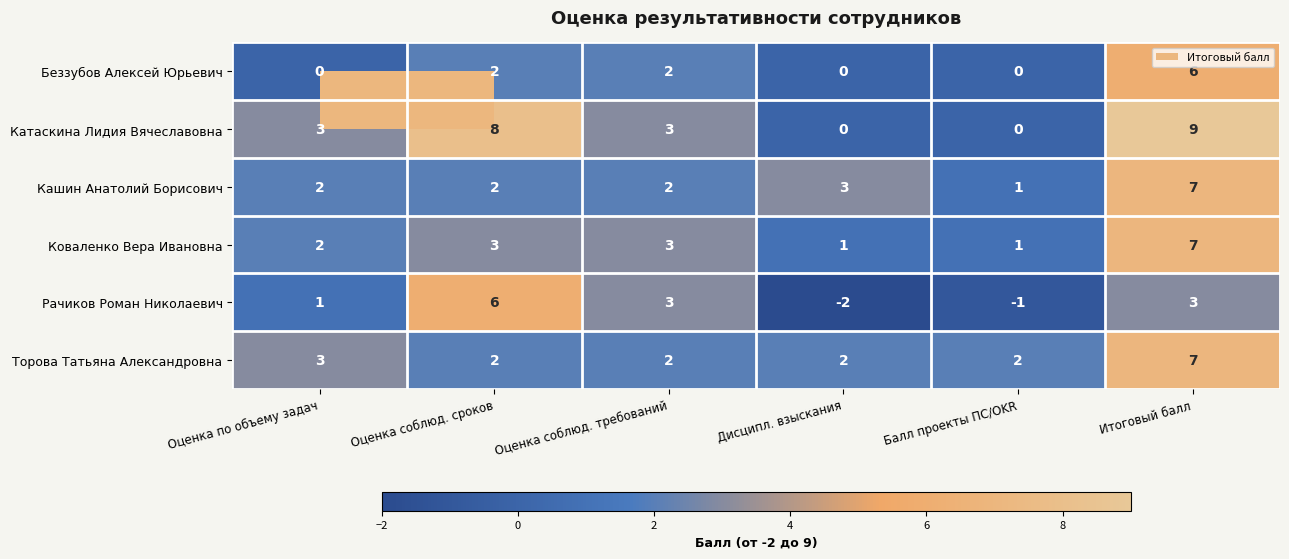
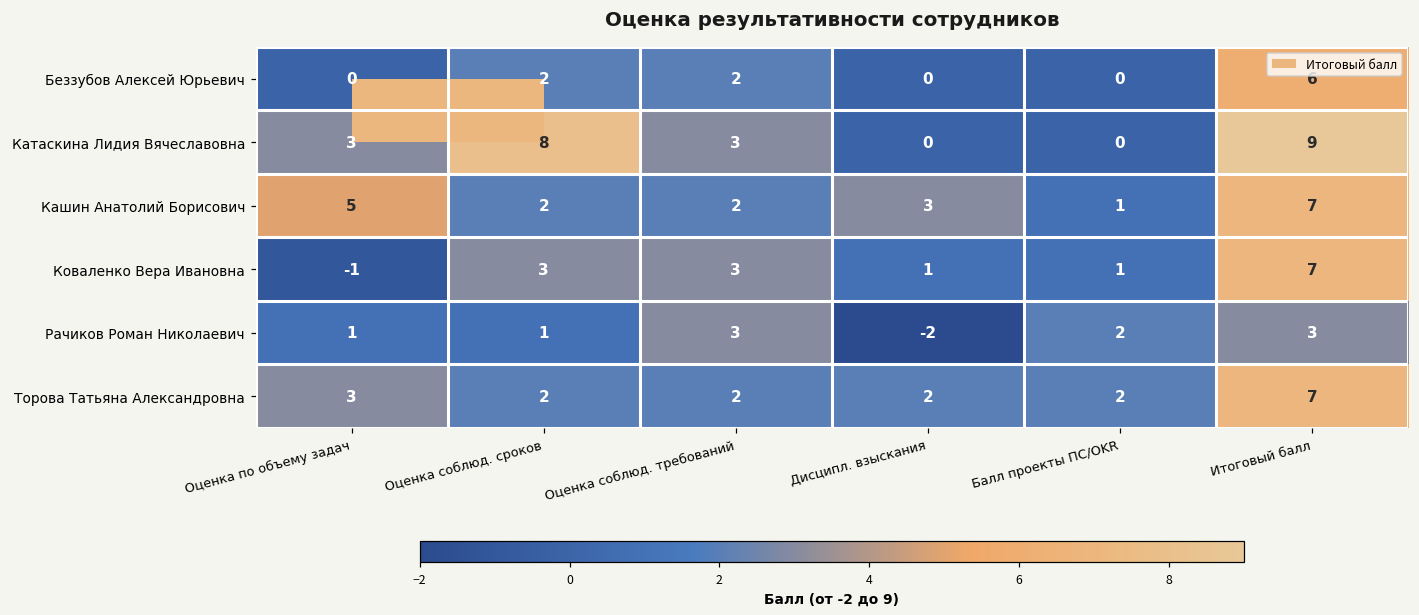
Кашин Анатолий Борисович, Оценка по объему задач: 2 -> 5
Коваленко Вера Ивановна, Оценка по объему задач: 2 -> -1
Рачиков Роман Николаевич, Оценка соблюд. сроков: 6 -> 1
Рачиков Роман Николаевич, Балл проекты ПС/OKR: -1 -> 2
